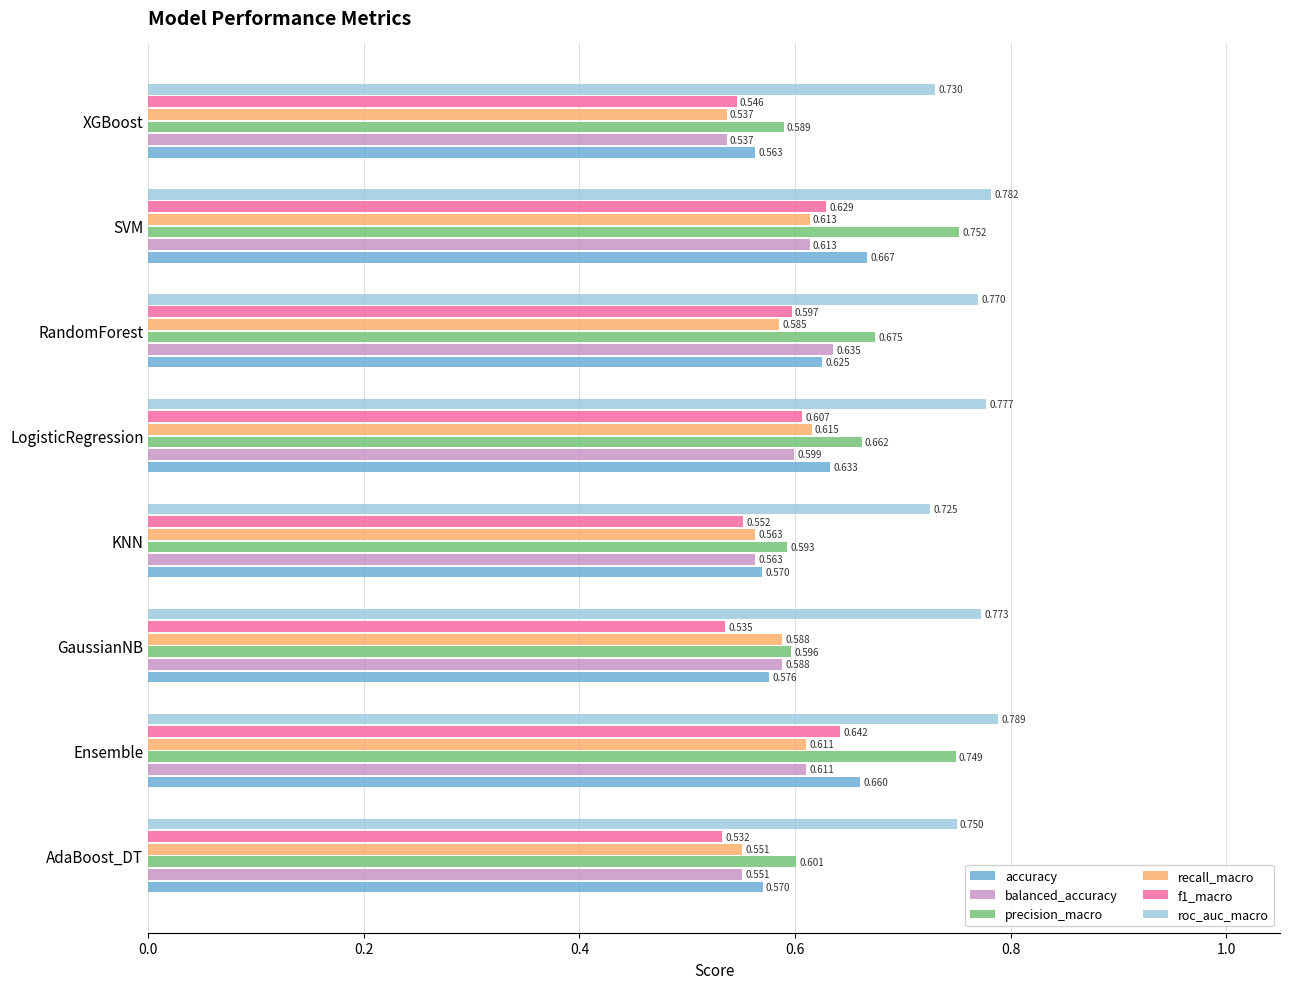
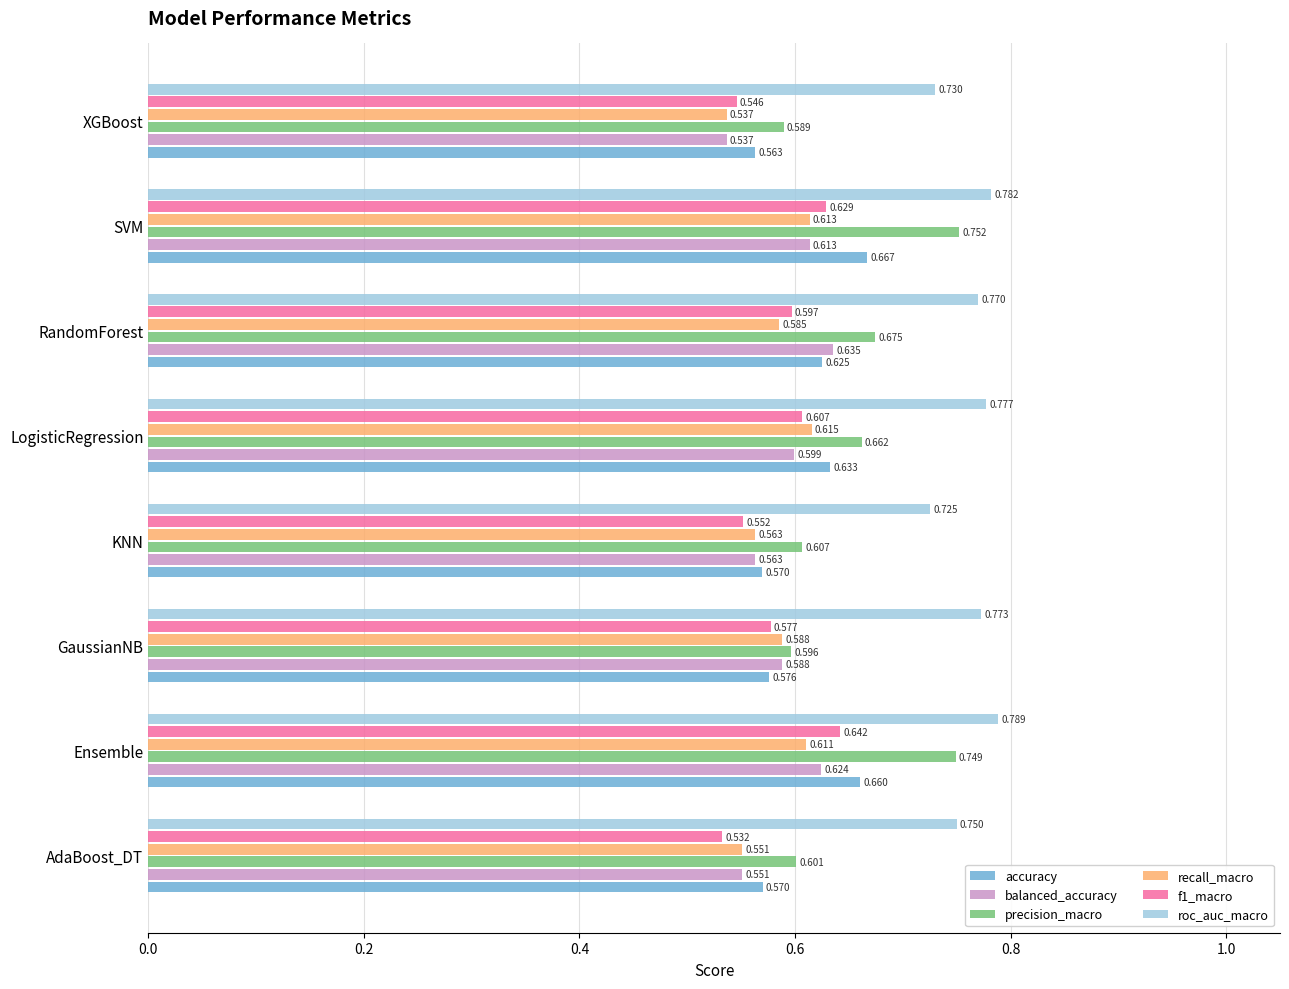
precision_macro, KNN: 0.593 -> 0.607
f1_macro, GaussianNB: 0.535 -> 0.577
balanced_accuracy, Ensemble: 0.611 -> 0.624
